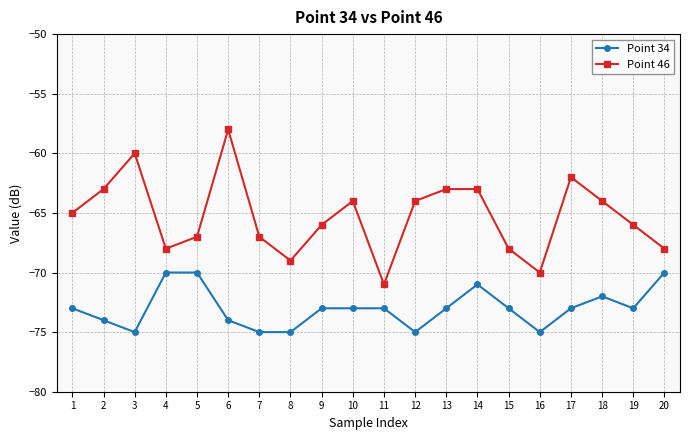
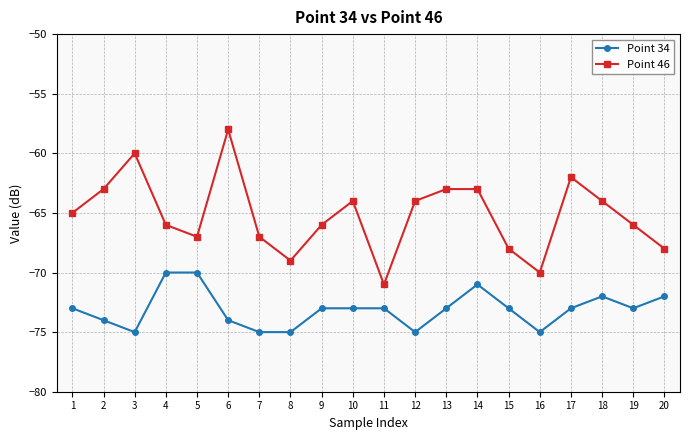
Point 46, 4: -68 -> -66
Point 34, 20: -70 -> -72
